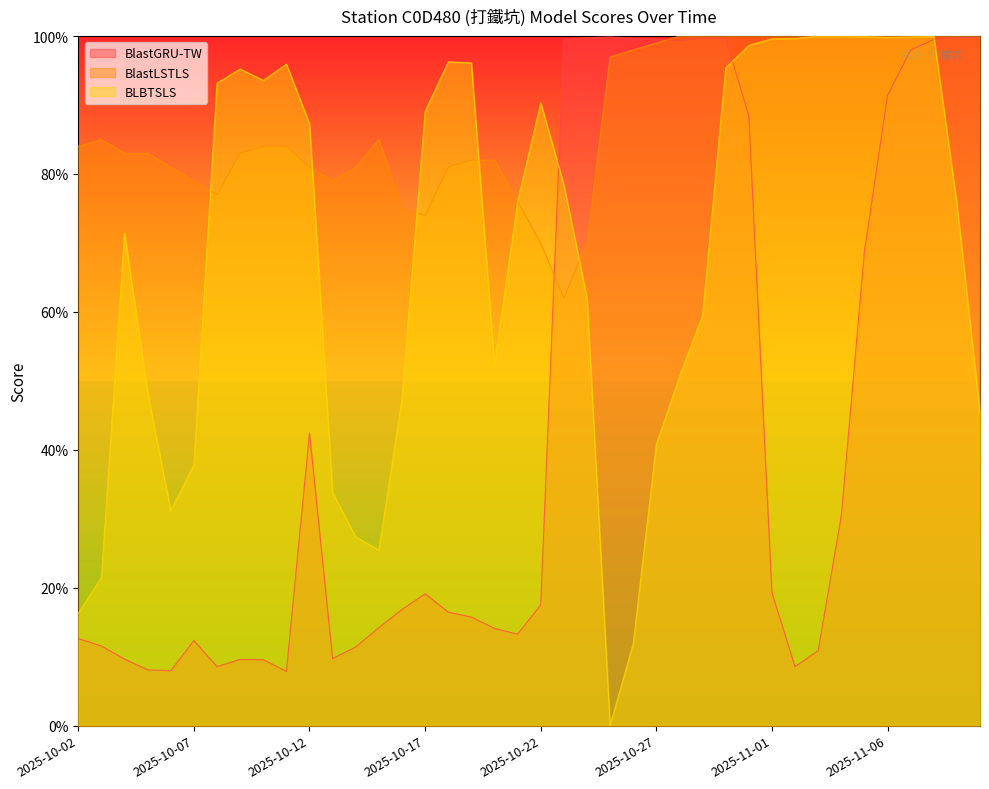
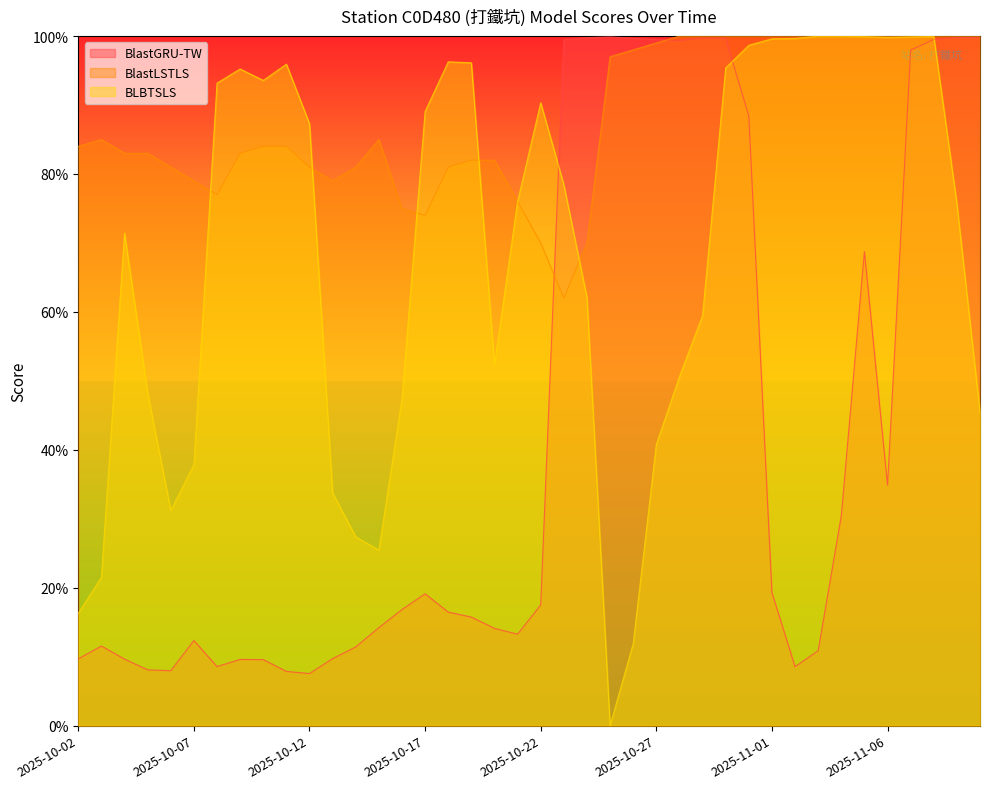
BlastGRU-TW, 2025-10-02: 13% -> 10%
BlastGRU-TW, 2025-10-12: 42% -> 8%
BlastGRU-TW, 2025-11-06: 91% -> 35%
